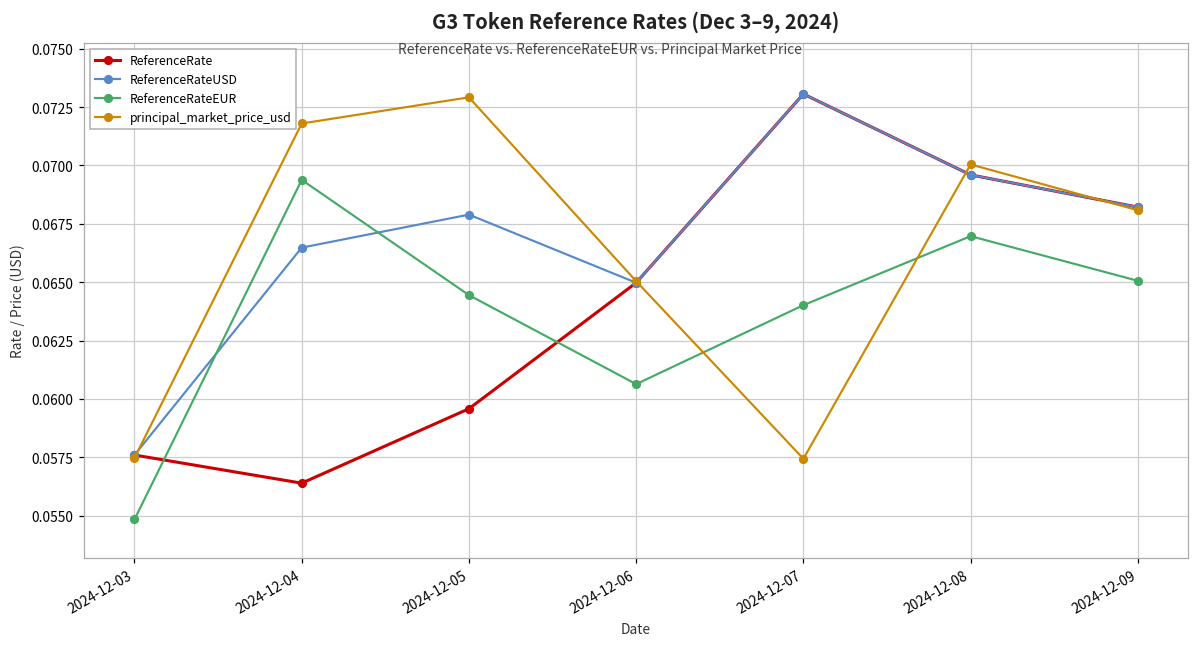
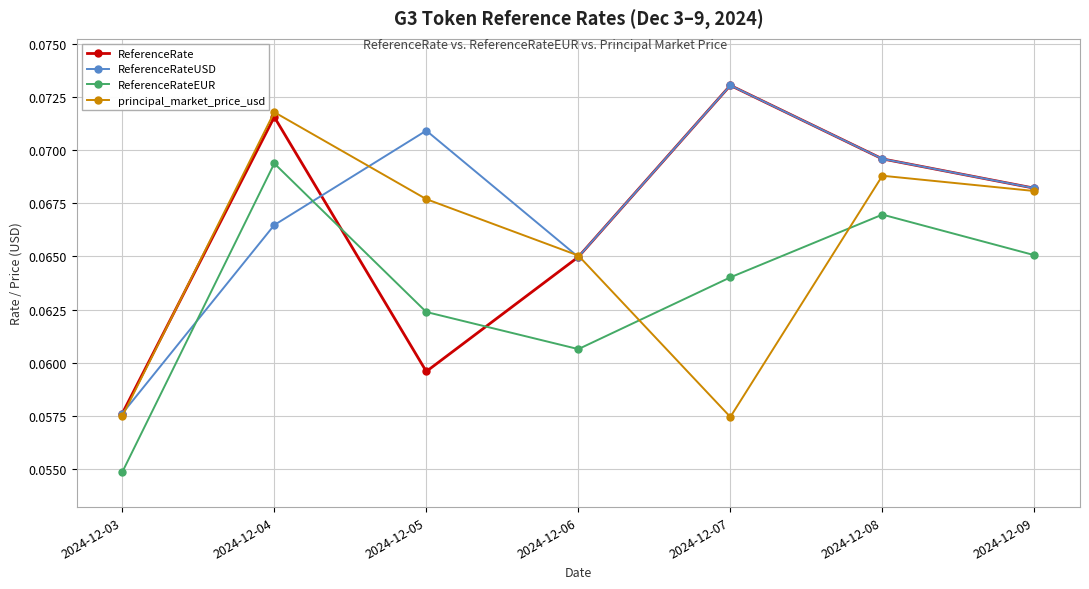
ReferenceRate, 2024-12-04: 0.0564 -> 0.0716
ReferenceRateUSD, 2024-12-05: 0.0679 -> 0.0709
ReferenceRateEUR, 2024-12-05: 0.0644 -> 0.0624
principal_market_price_usd, 2024-12-05: 0.0729 -> 0.0677
principal_market_price_usd, 2024-12-08: 0.0700 -> 0.0688
